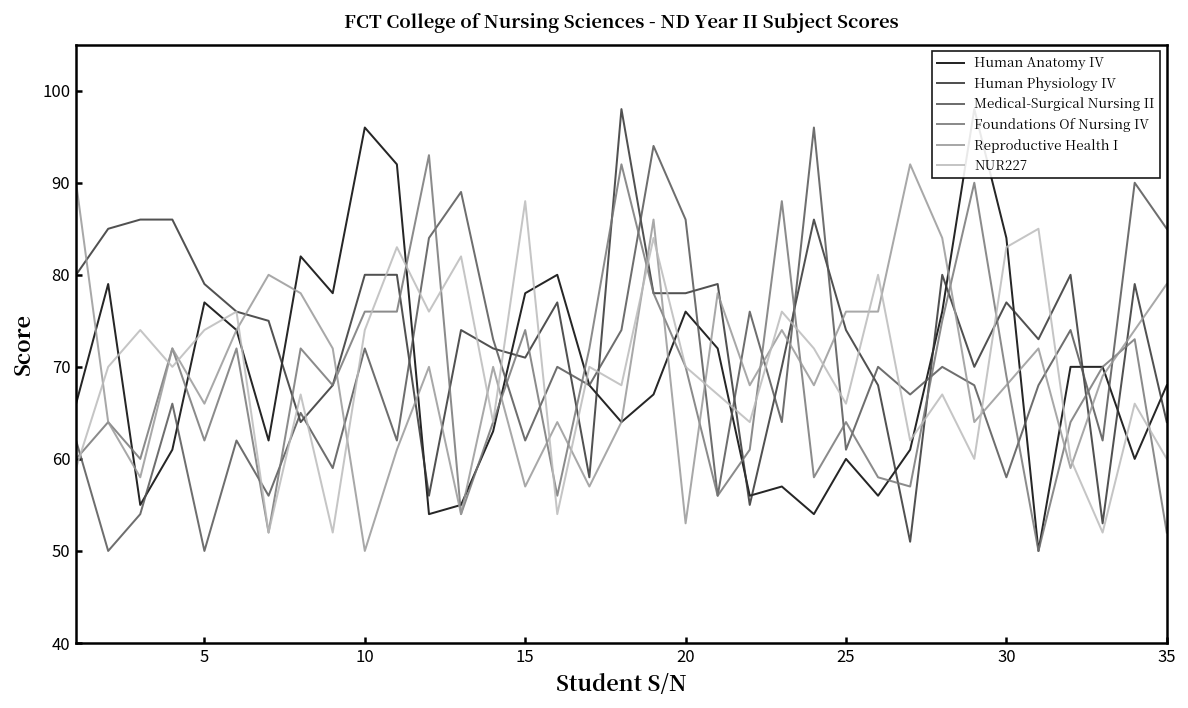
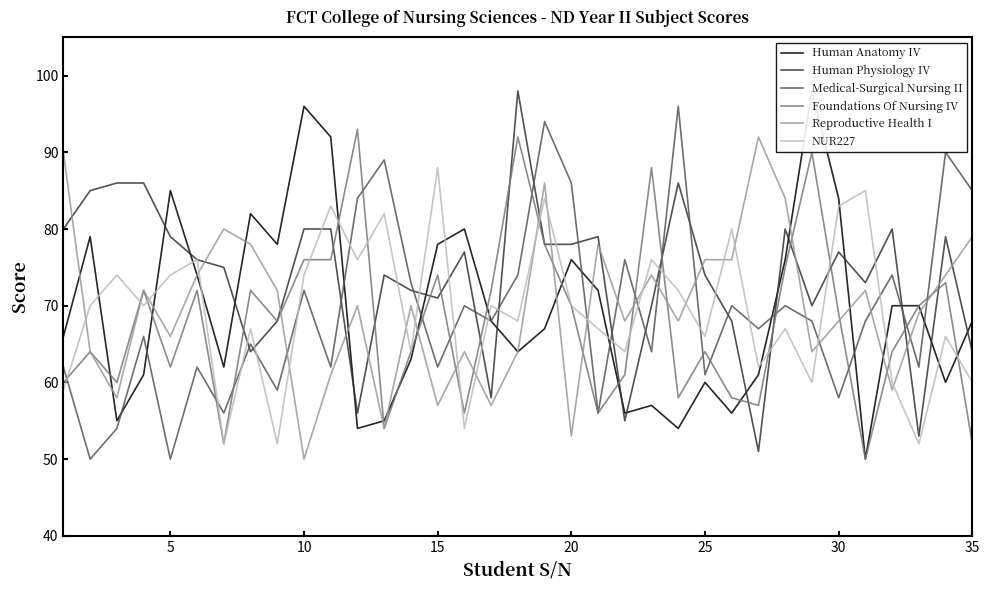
Human Anatomy IV, 5: 77 -> 85
